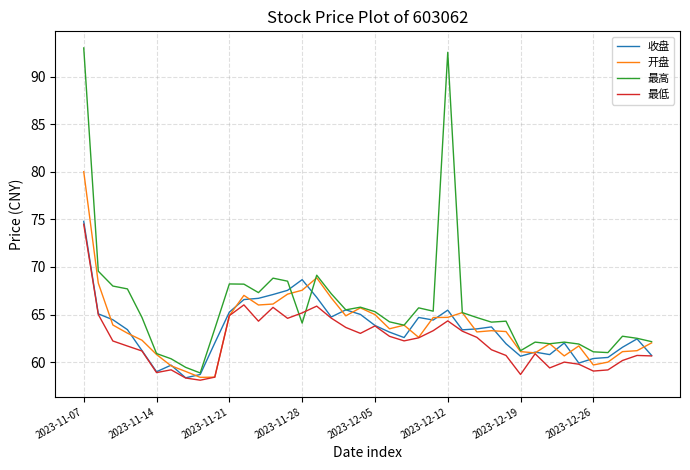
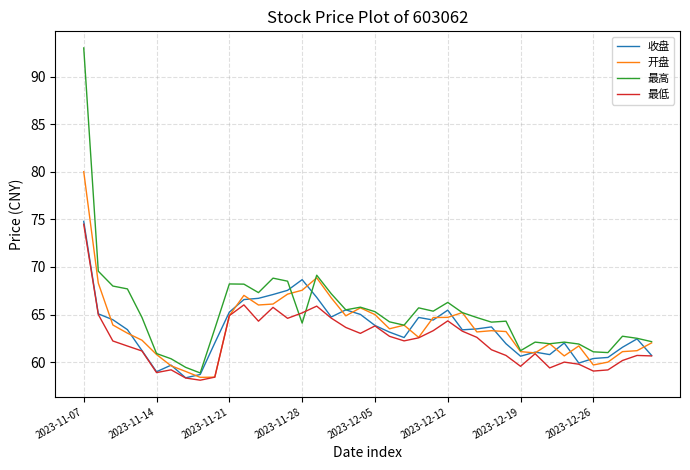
最高, 2023-12-12: 93 -> 66
最低, 2023-12-19: 59 -> 60
